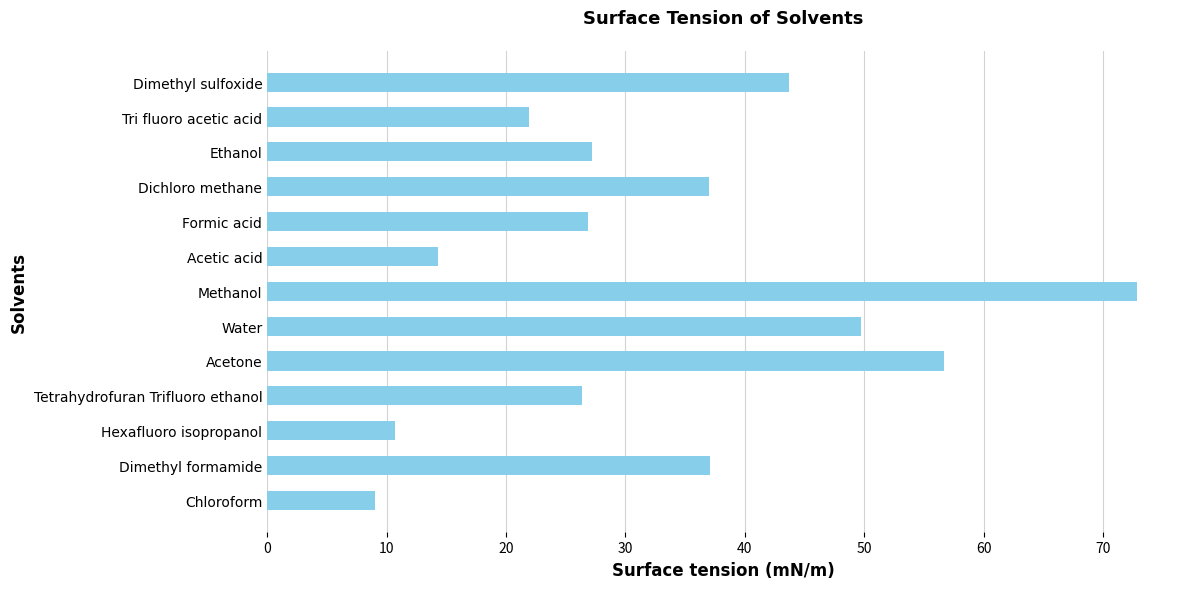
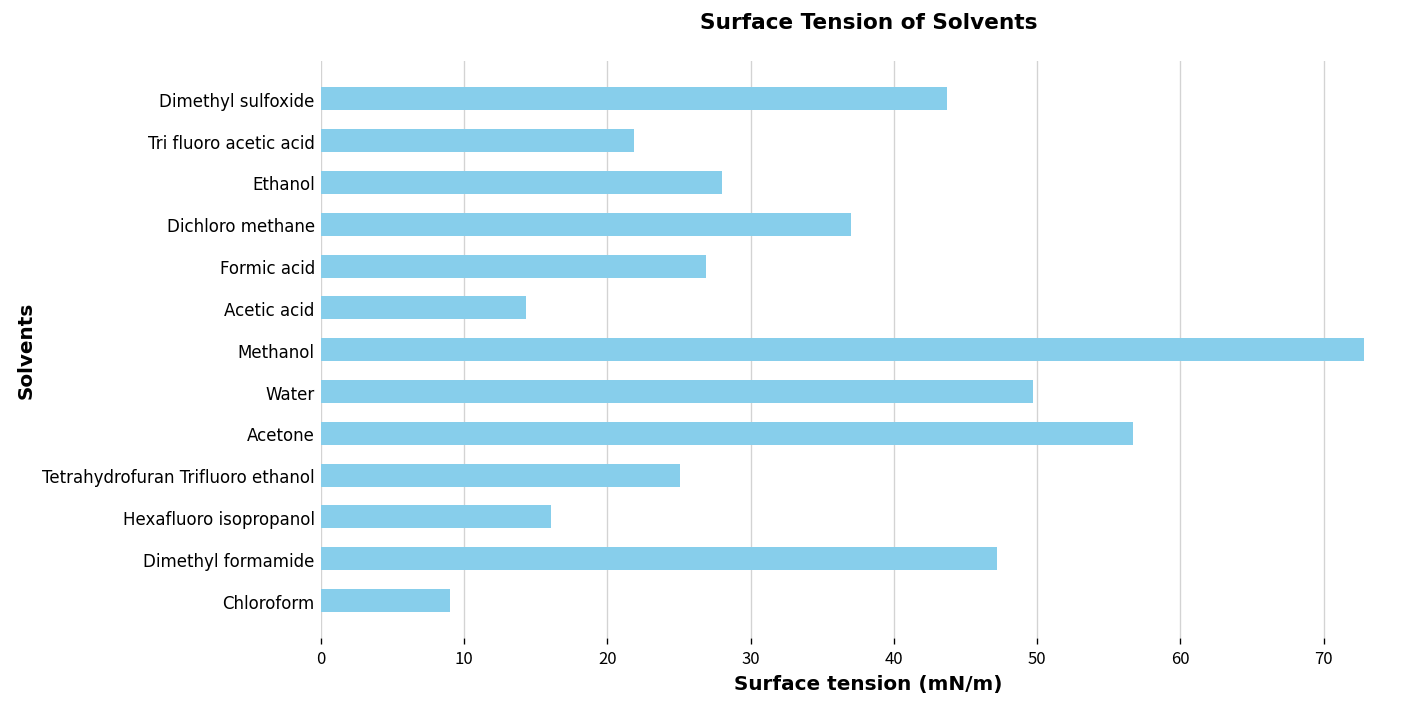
Ethanol: 27.2 -> 28.0
Tetrahydrofuran Trifluoro ethanol: 26.4 -> 25.1
Hexafluoro isopropanol: 10.7 -> 16.1
Dimethyl formamide: 37.1 -> 47.2
